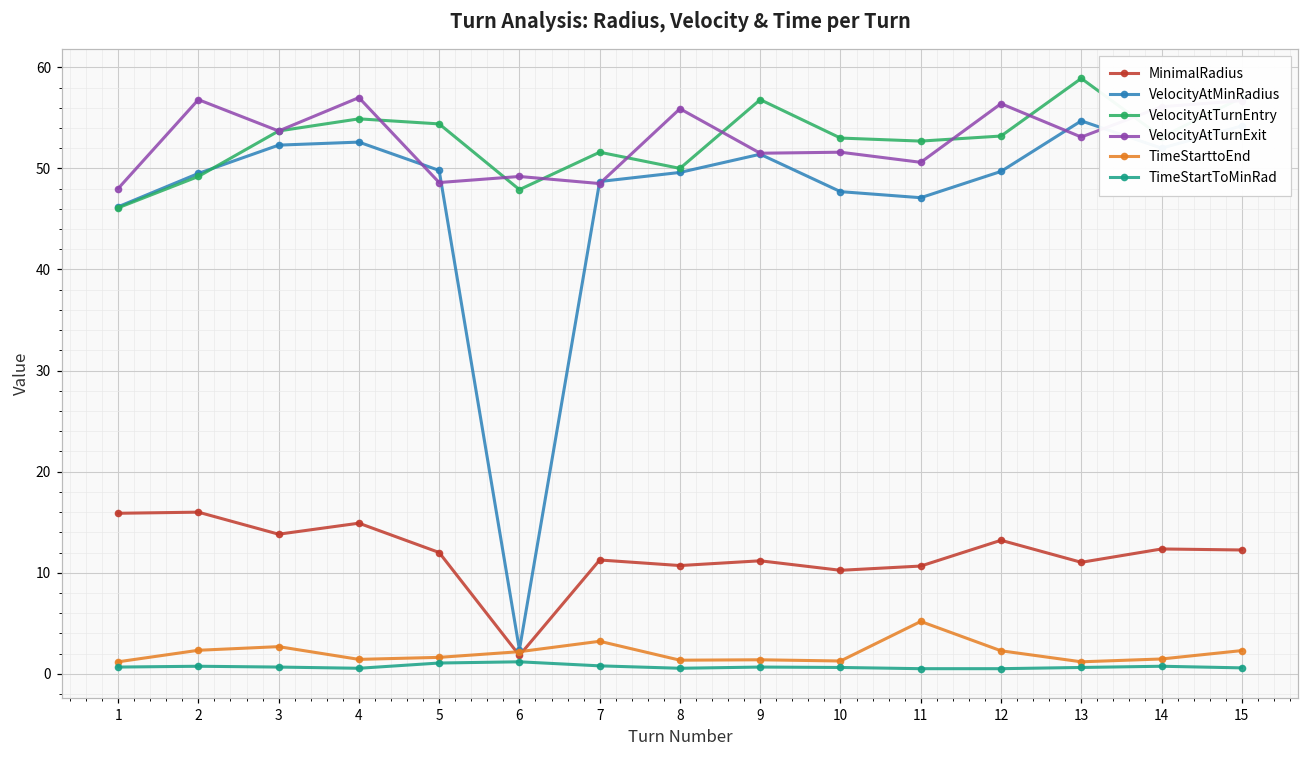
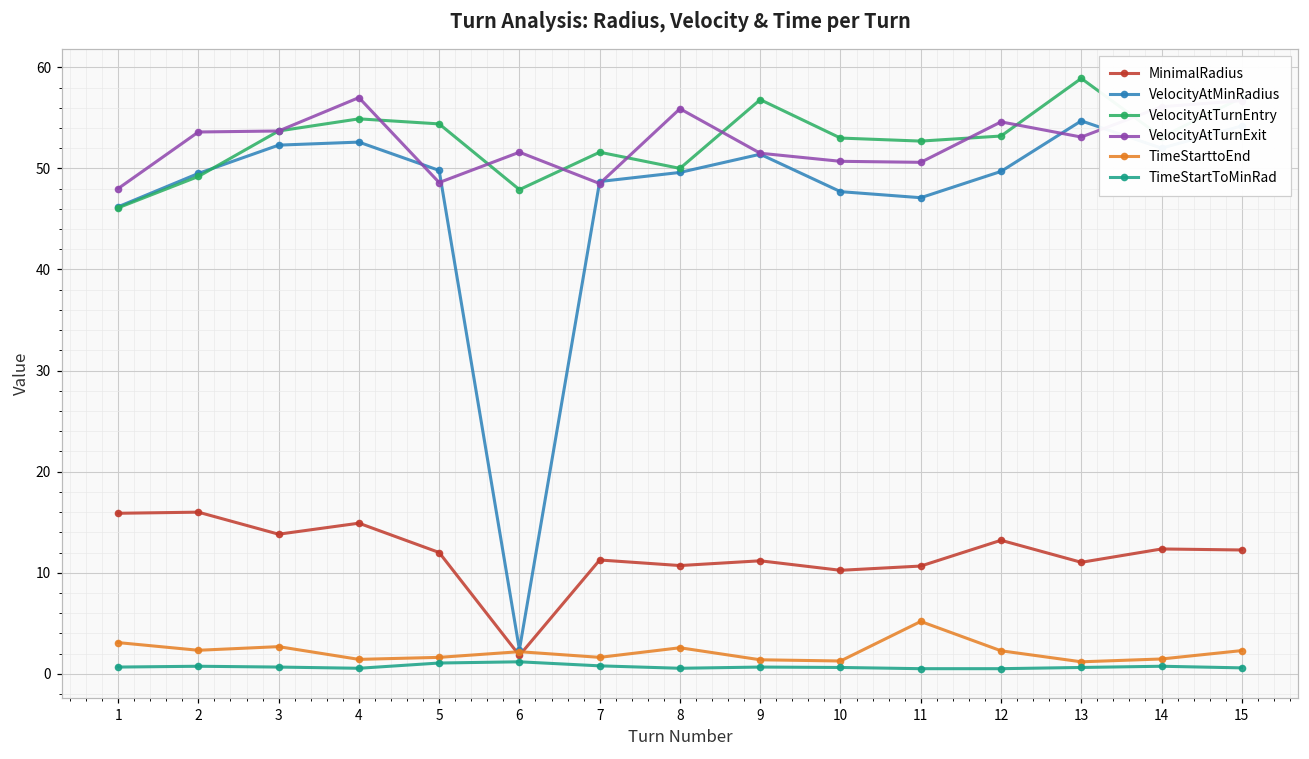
TimeStarttoEnd, 1: 1 -> 3
VelocityAtTurnExit, 2: 57 -> 54
VelocityAtTurnExit, 6: 49 -> 52
TimeStarttoEnd, 7: 3 -> 2
TimeStarttoEnd, 8: 1 -> 3
VelocityAtTurnExit, 10: 52 -> 51
VelocityAtTurnExit, 12: 56 -> 55
